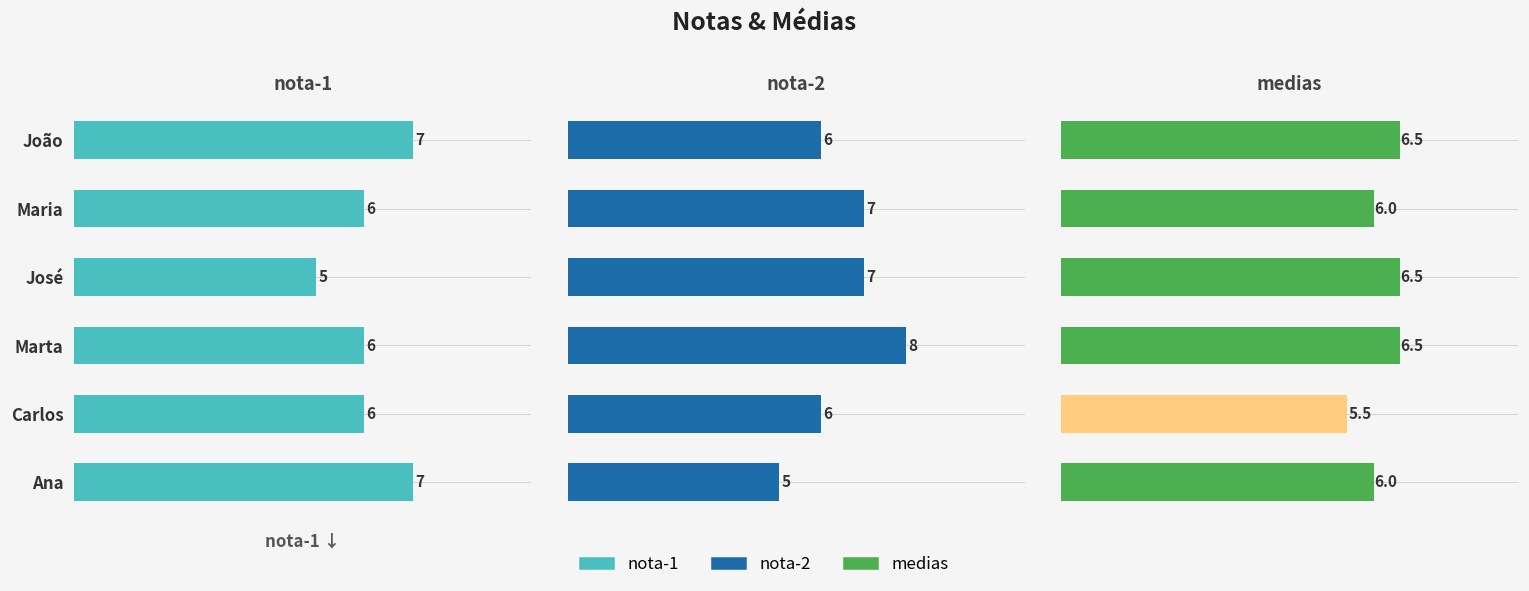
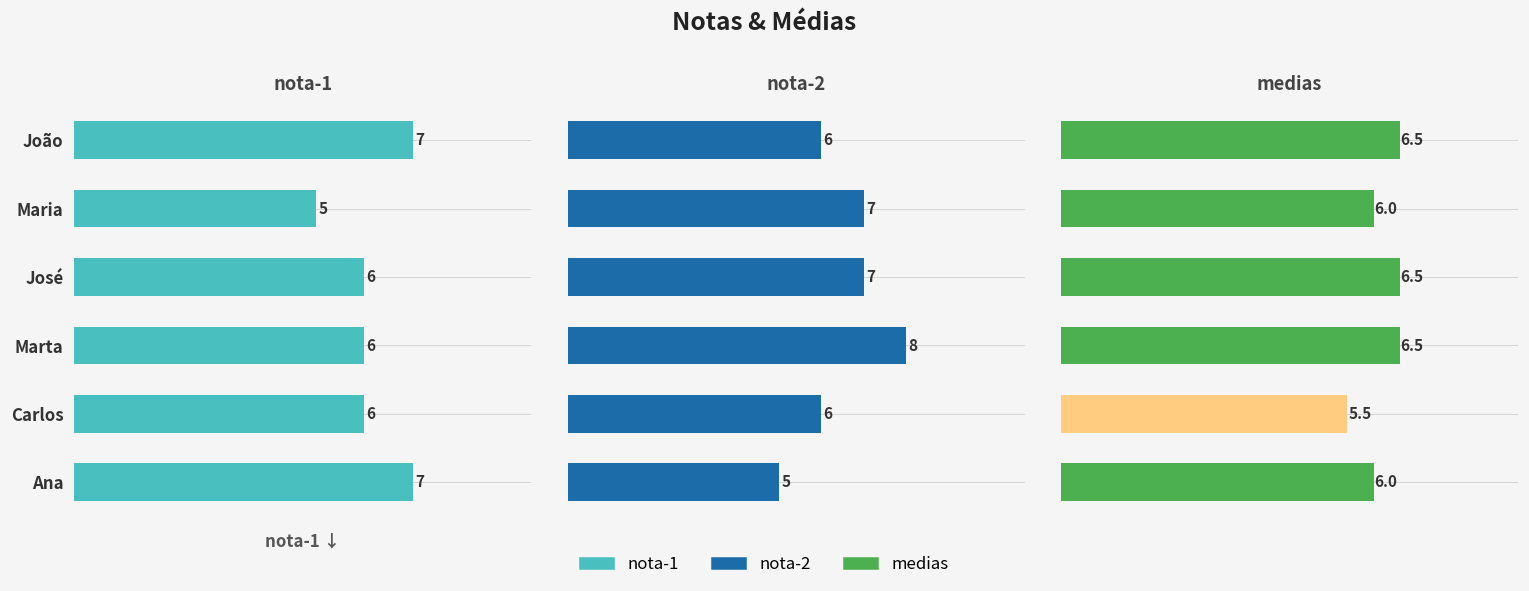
nota-1, Maria: 6 -> 5
nota-1, José: 5 -> 6
